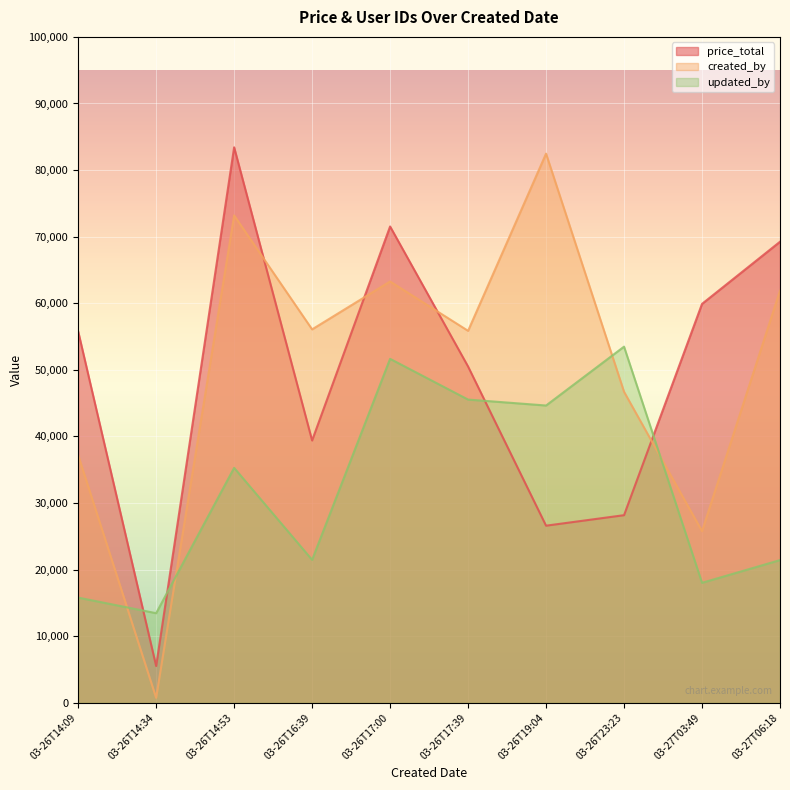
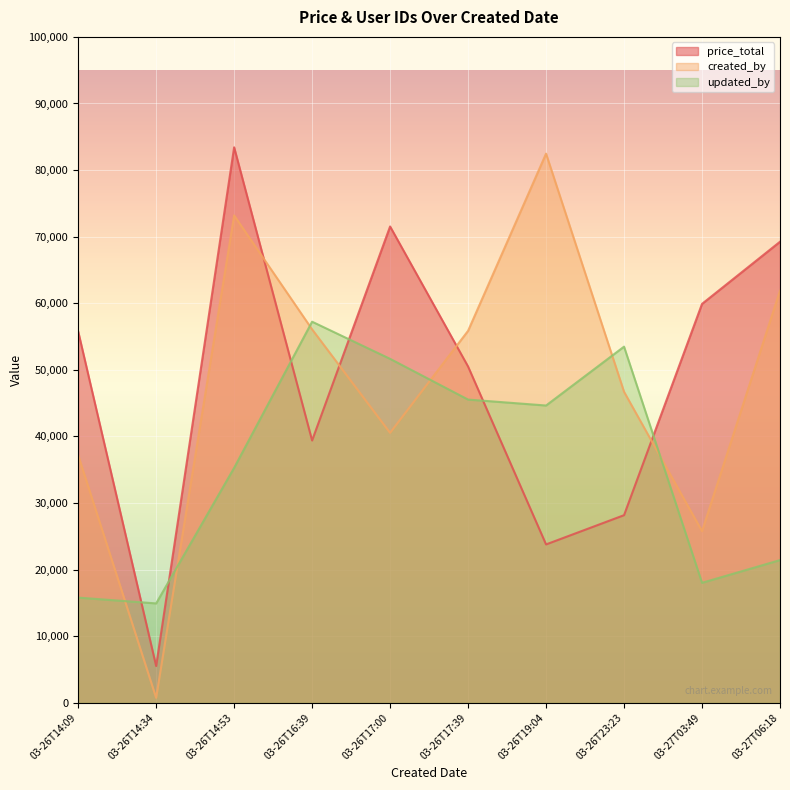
updated_by, 03-26T14:34: 13,000 -> 15,000
updated_by, 03-26T16:39: 21,000 -> 57,000
created_by, 03-26T17:00: 63,000 -> 41,000
price_total, 03-26T19:04: 27,000 -> 24,000
